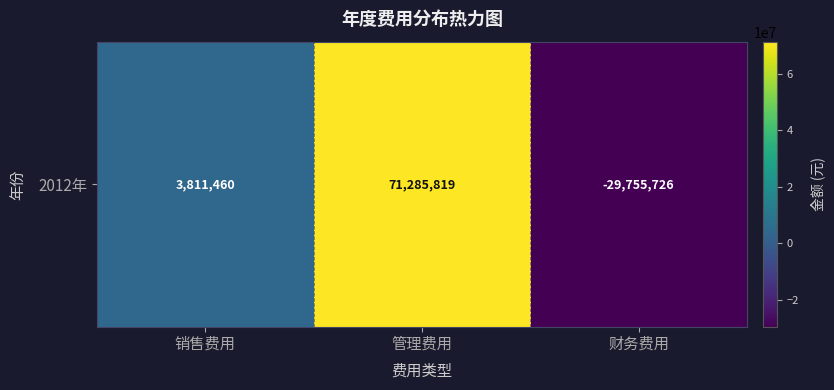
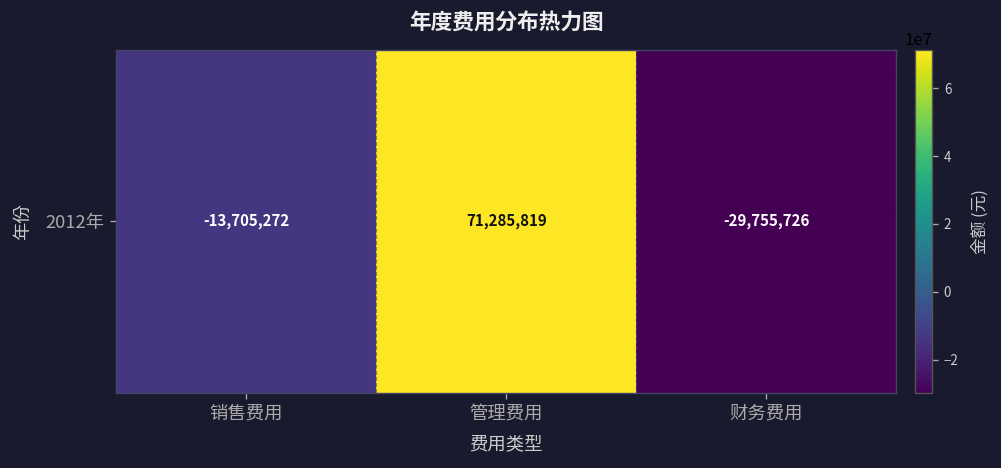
2012年, 销售费用: 3,811,460 -> -13,705,272
